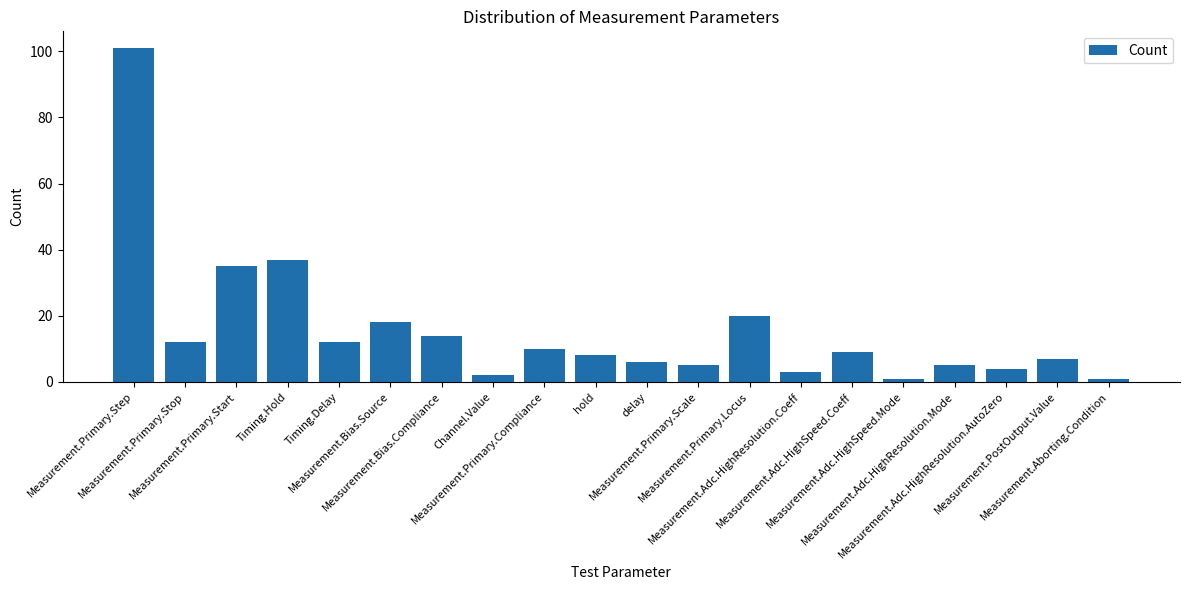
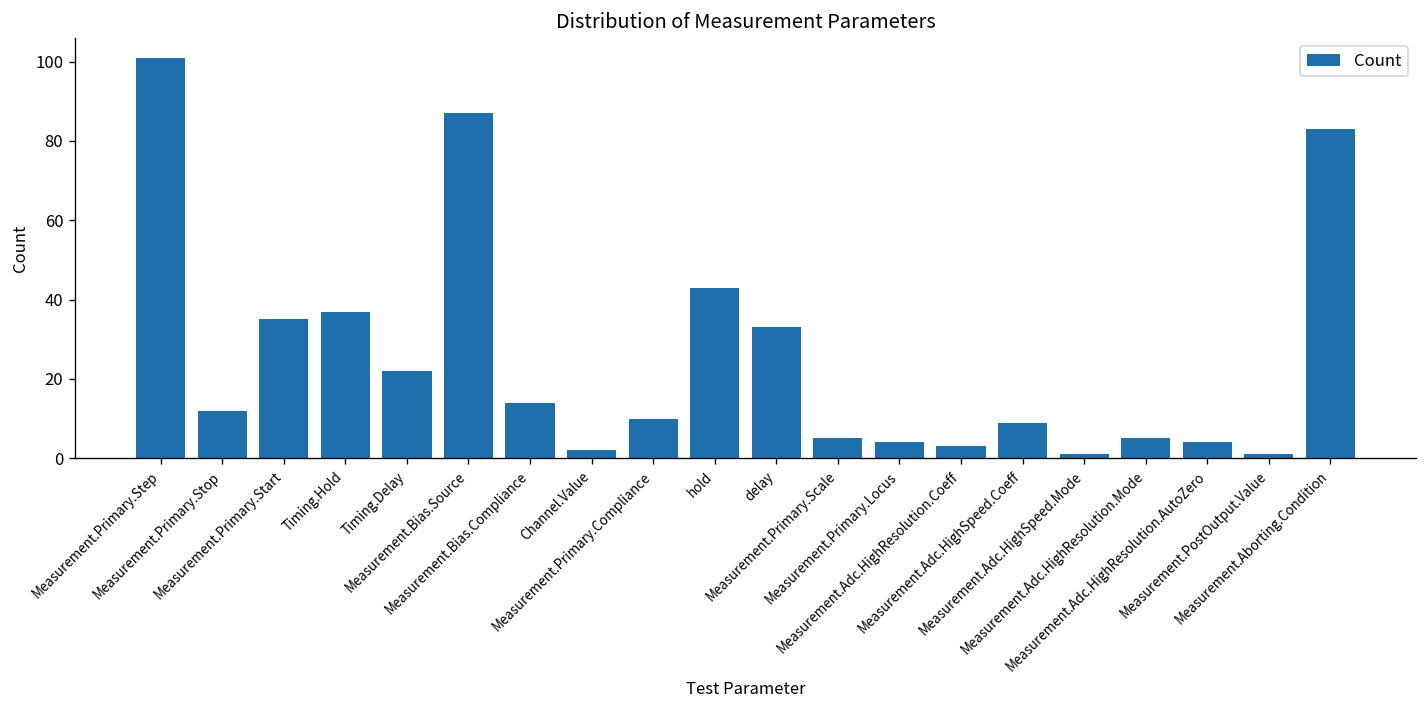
Timing.Delay: 12 -> 22
Measurement.Bias.Source: 18 -> 87
hold: 8 -> 43
delay: 6 -> 33
Measurement.Primary.Locus: 20 -> 4
Measurement.PostOutput.Value: 7 -> 1
Measurement.Aborting.Condition: 1 -> 83
